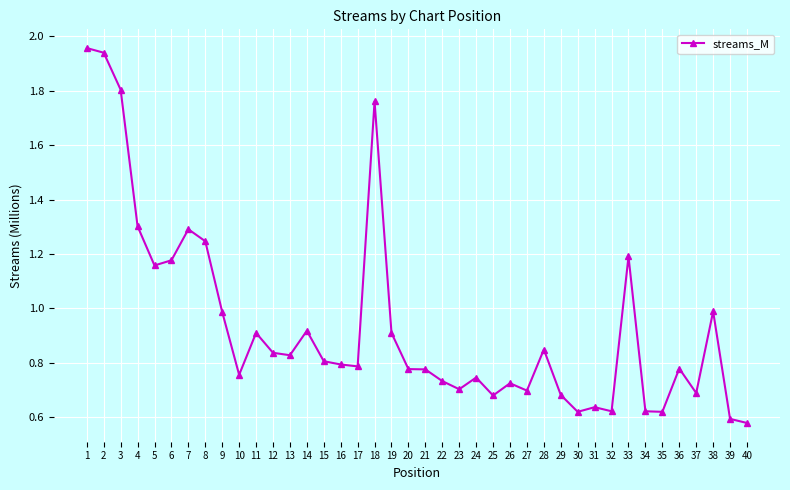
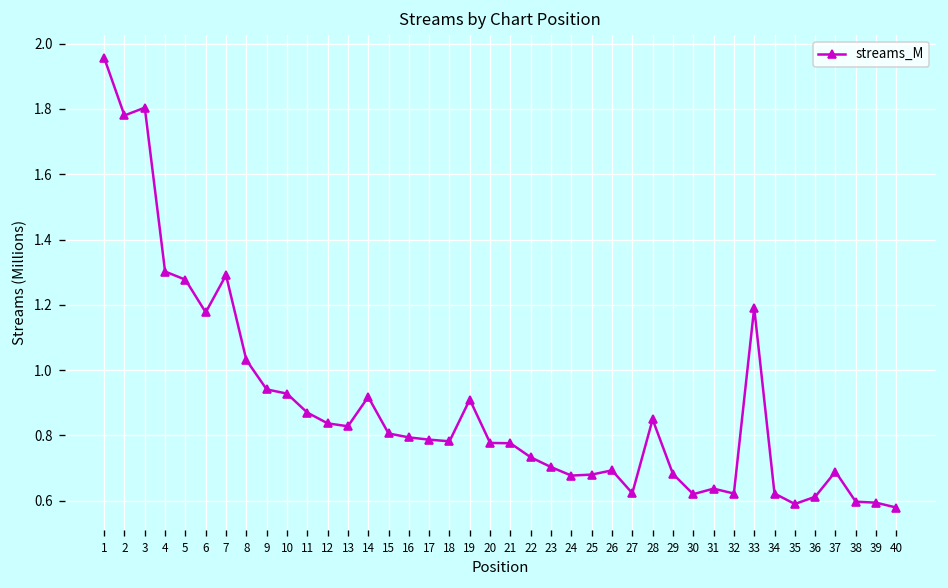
2: 1.94 -> 1.78
5: 1.16 -> 1.28
8: 1.25 -> 1.03
9: 0.99 -> 0.94
10: 0.76 -> 0.93
11: 0.91 -> 0.87
18: 1.76 -> 0.78
24: 0.75 -> 0.68
26: 0.73 -> 0.69
27: 0.70 -> 0.62
35: 0.62 -> 0.59
36: 0.78 -> 0.61
38: 0.99 -> 0.60
